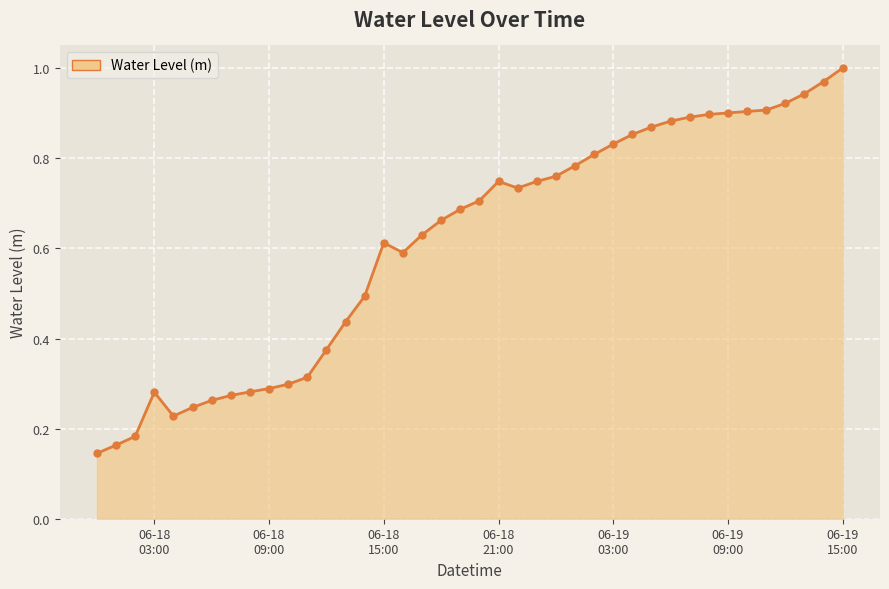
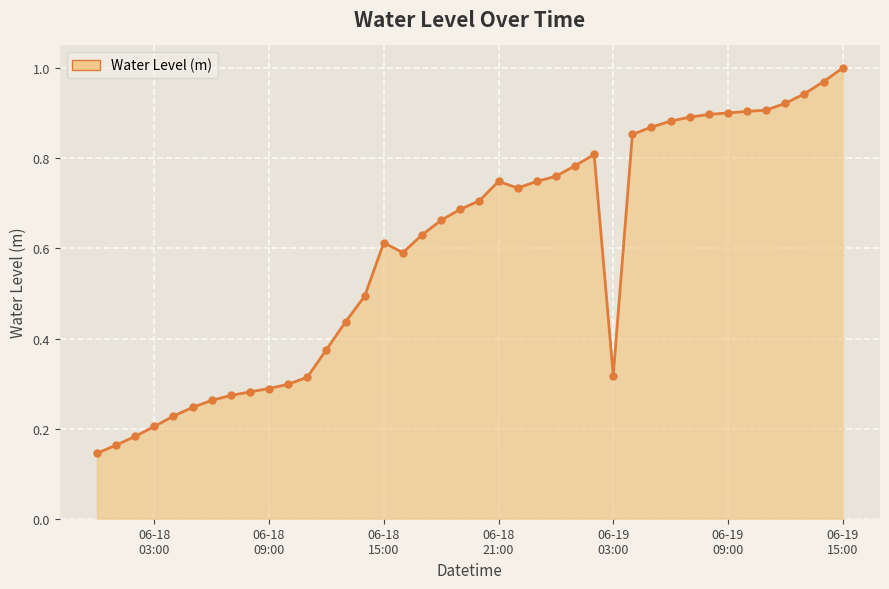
06-18 03:00: 0.28 -> 0.20
06-19 03:00: 0.83 -> 0.32
